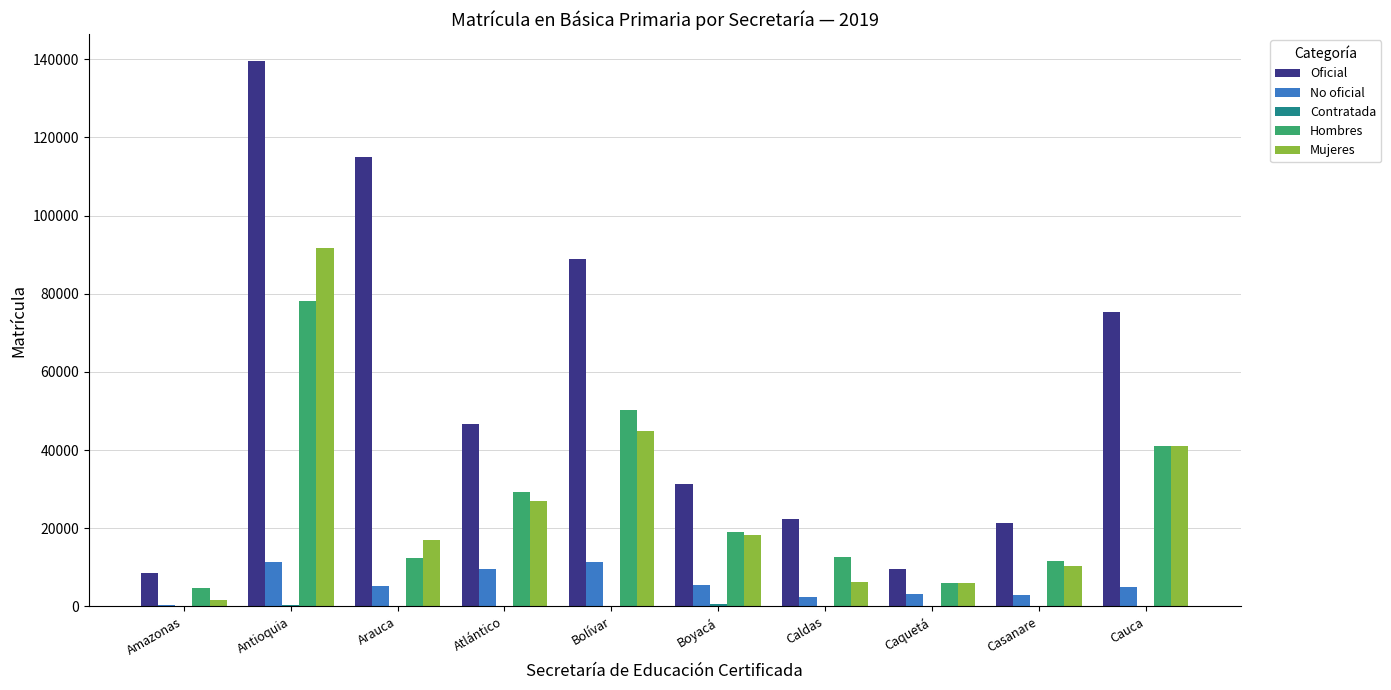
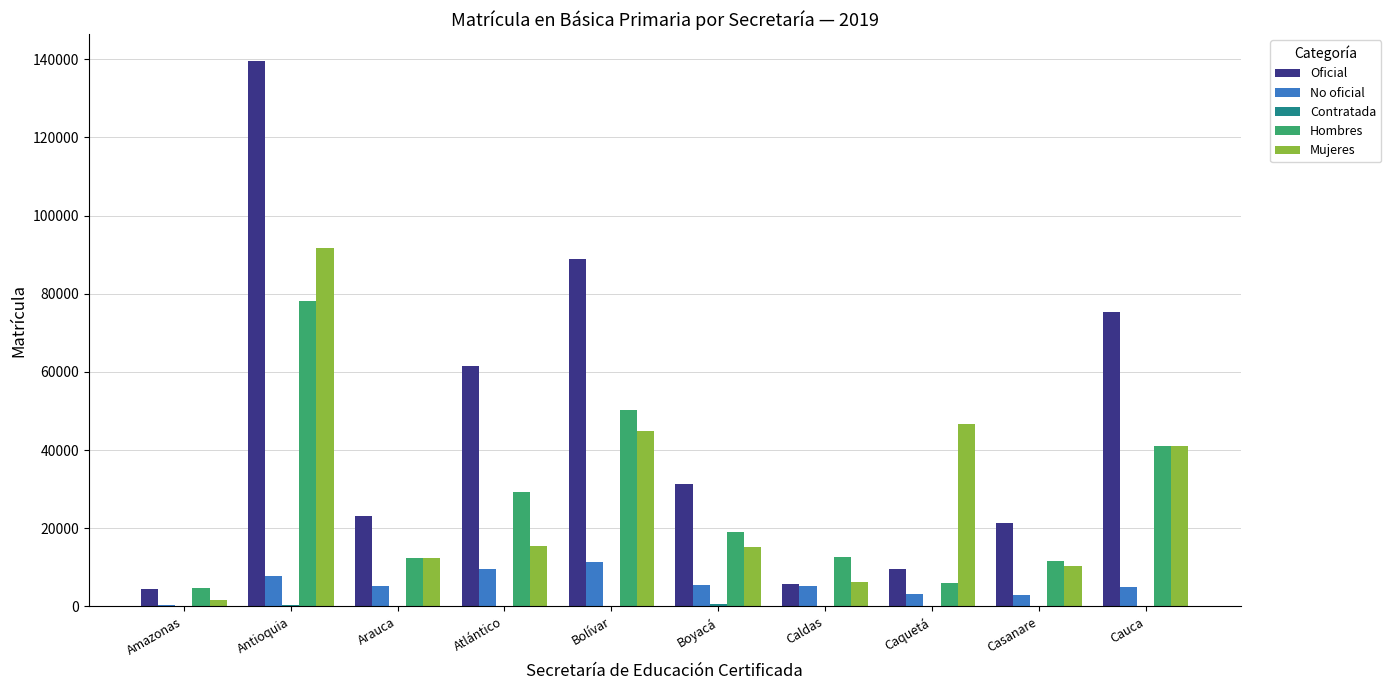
Oficial, Amazonas: 9000 -> 4000
No oficial, Antioquia: 11000 -> 8000
Oficial, Arauca: 115000 -> 23000
Mujeres, Arauca: 17000 -> 12000
Oficial, Atlántico: 47000 -> 62000
Mujeres, Atlántico: 27000 -> 16000
Mujeres, Boyacá: 18000 -> 15000
Oficial, Caldas: 22000 -> 6000
No oficial, Caldas: 2000 -> 5000
Mujeres, Caquetá: 6000 -> 47000
